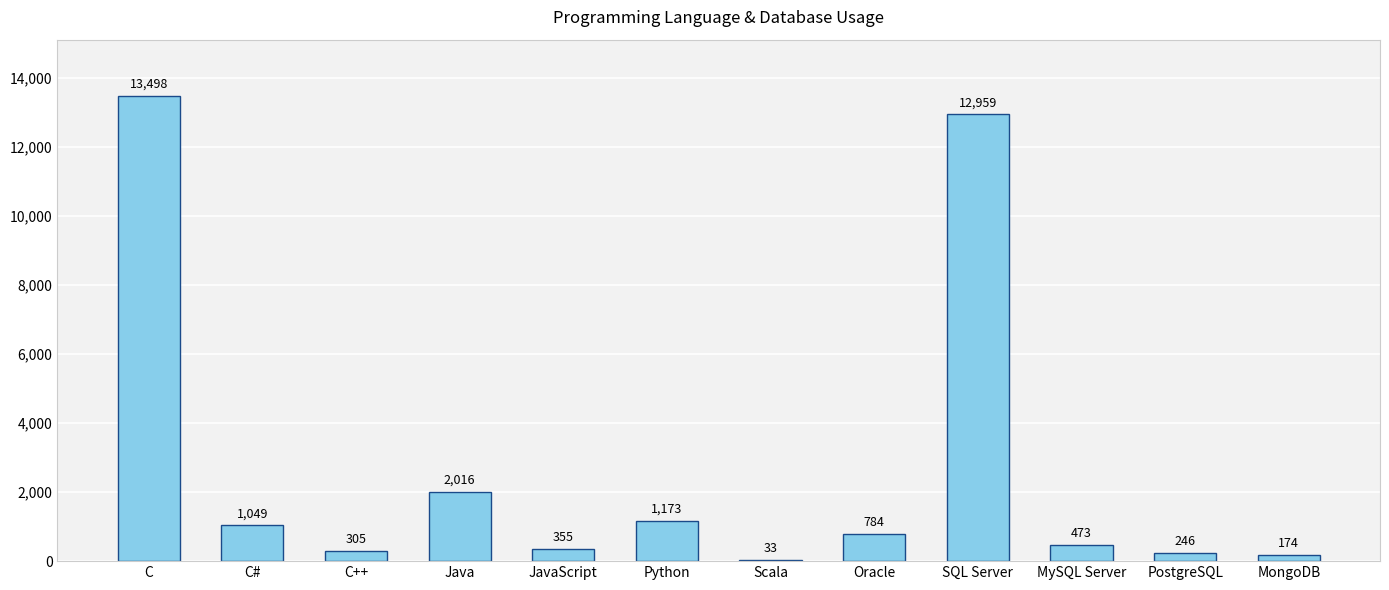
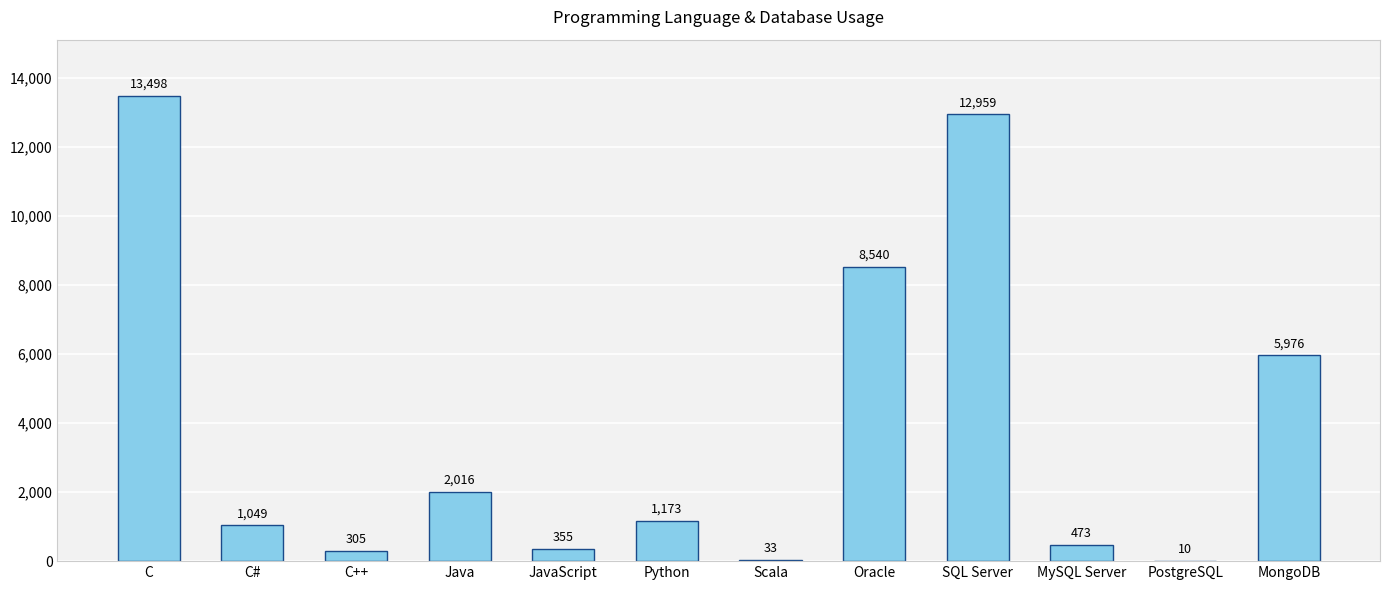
Oracle: 784 -> 8,540
PostgreSQL: 246 -> 10
MongoDB: 174 -> 5,976
